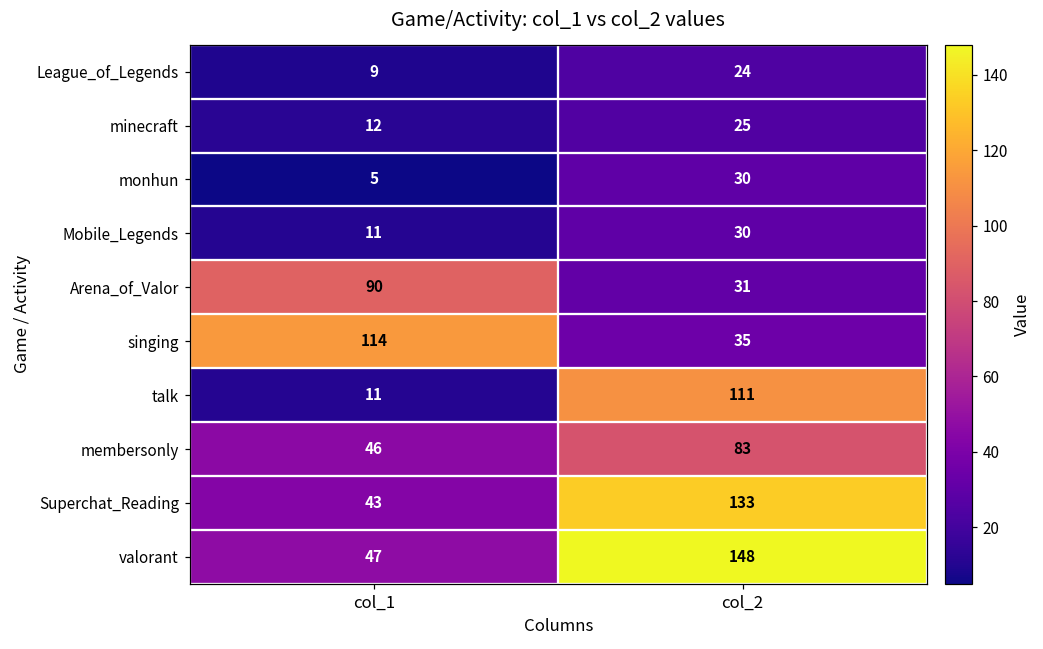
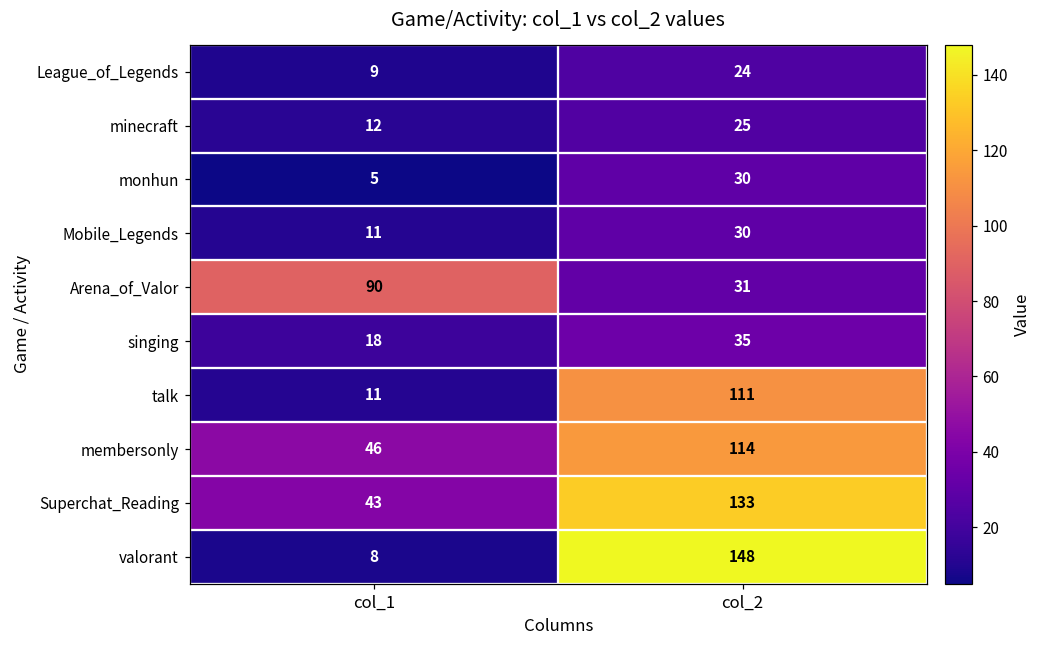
singing, col_1: 114 -> 18
membersonly, col_2: 83 -> 114
valorant, col_1: 47 -> 8
